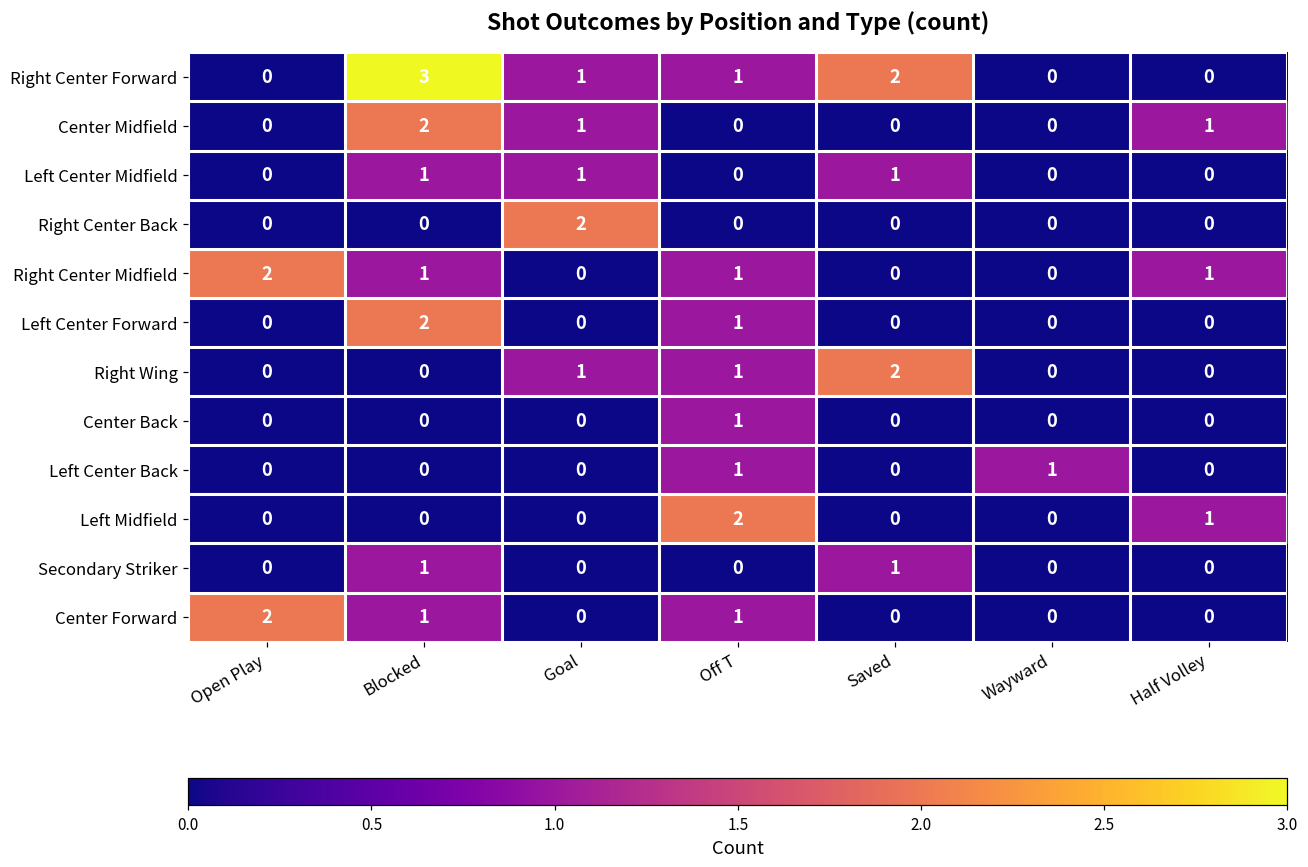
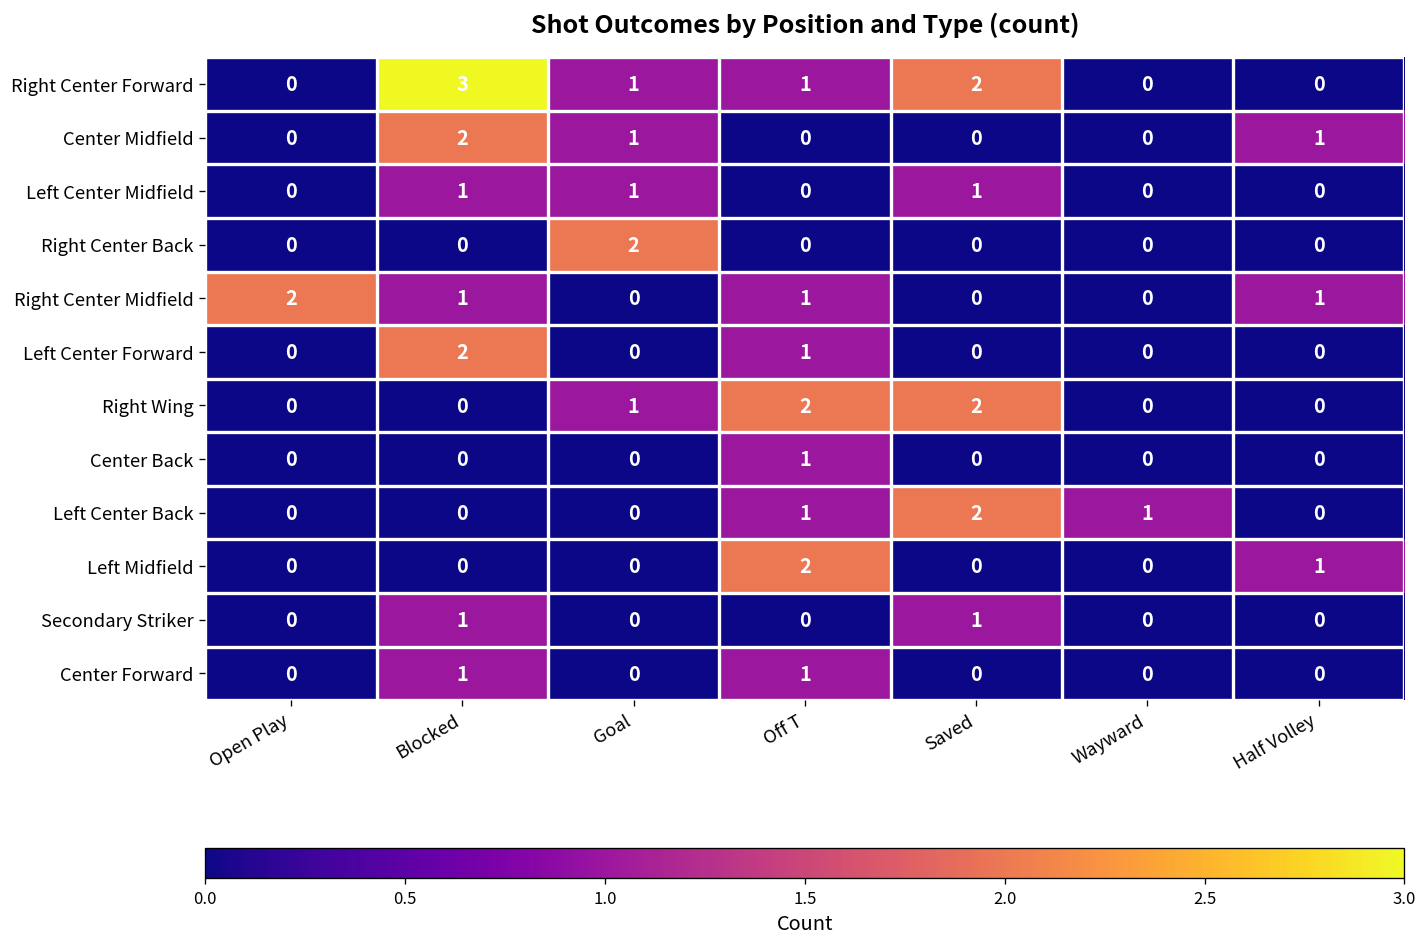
Right Wing, Off T: 1 -> 2
Left Center Back, Saved: 0 -> 2
Center Forward, Open Play: 2 -> 0
